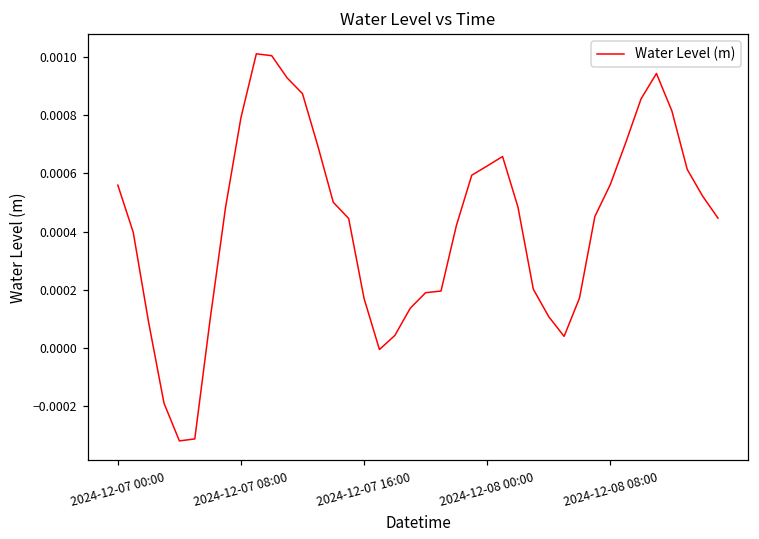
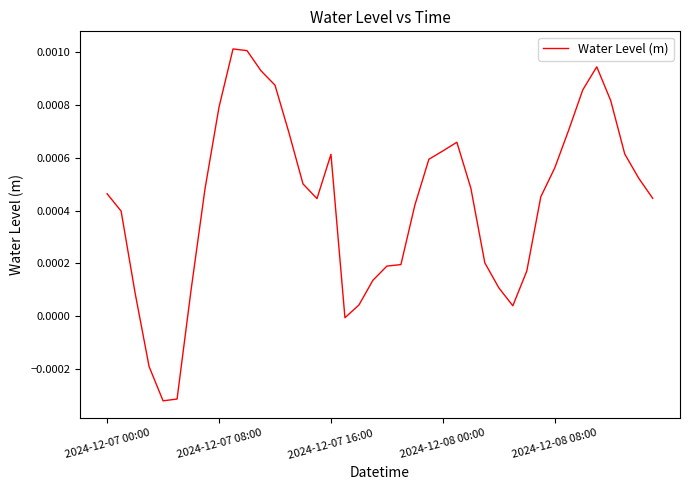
2024-12-07 00:00: 0.00056 -> 0.00046
2024-12-07 16:00: 0.00017 -> 0.00061
